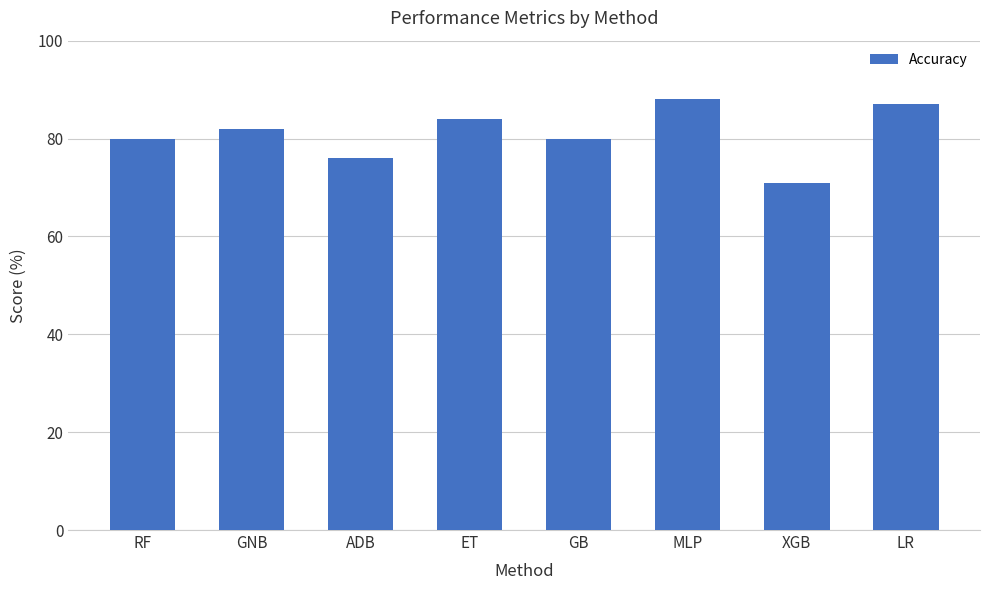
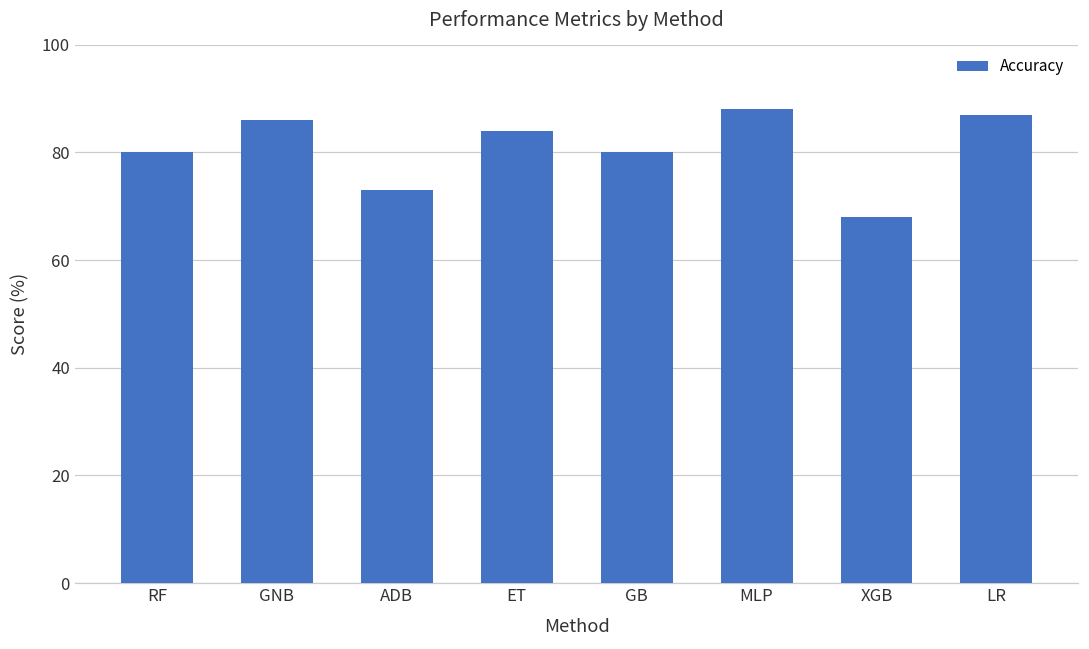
GNB: 82 -> 86
ADB: 76 -> 73
XGB: 71 -> 68
